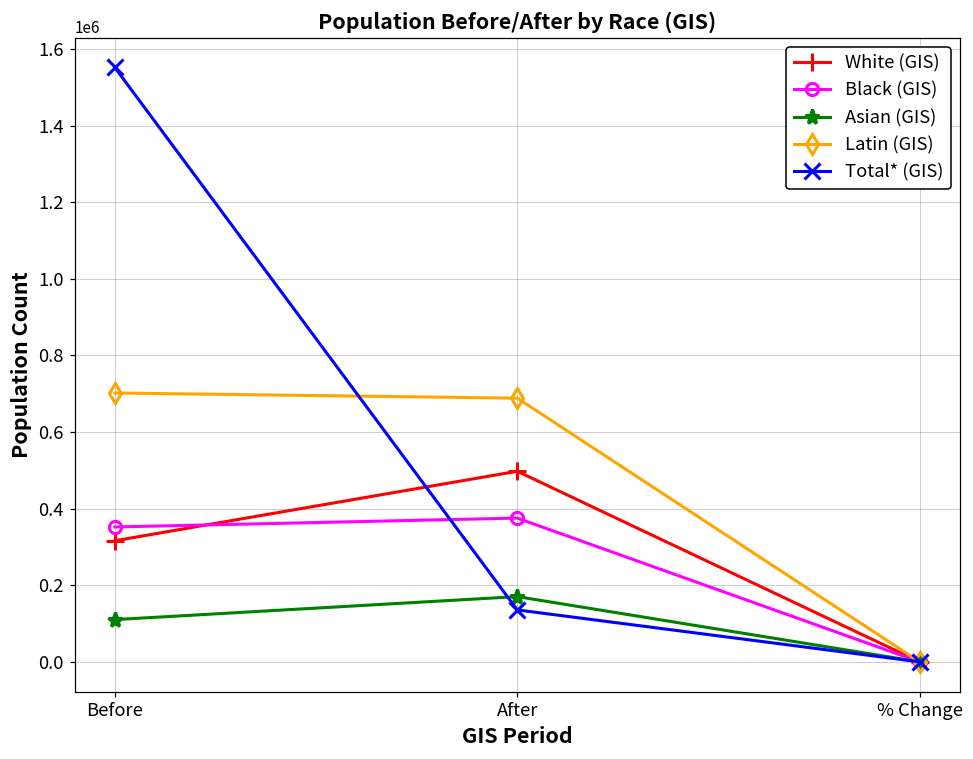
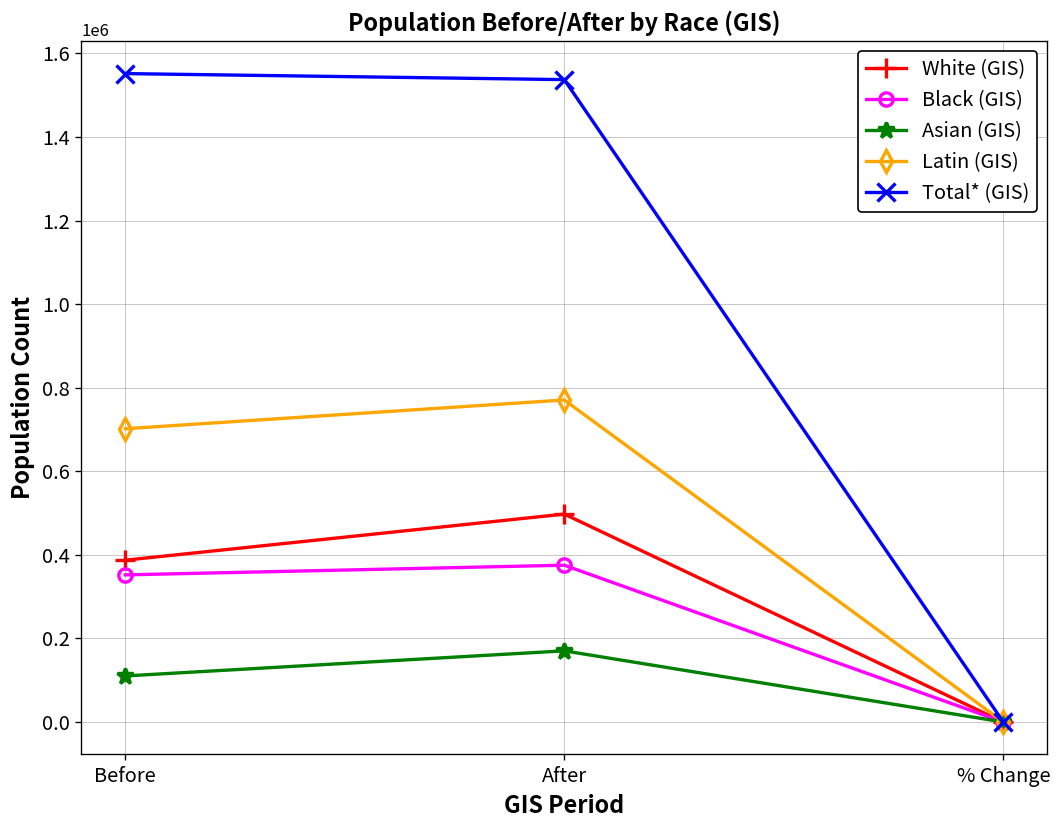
White (GIS), Before: 320000 -> 390000
Latin (GIS), After: 690000 -> 770000
Total* (GIS), After: 140000 -> 1540000
